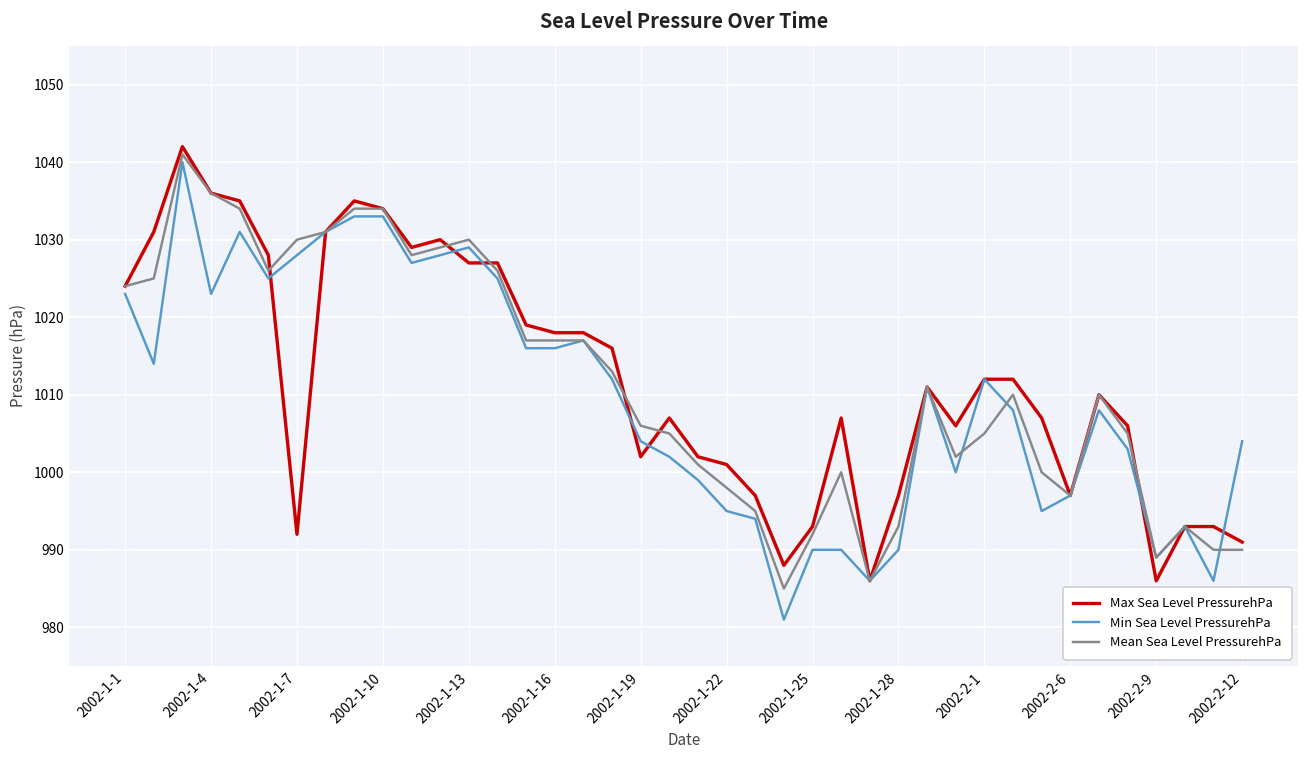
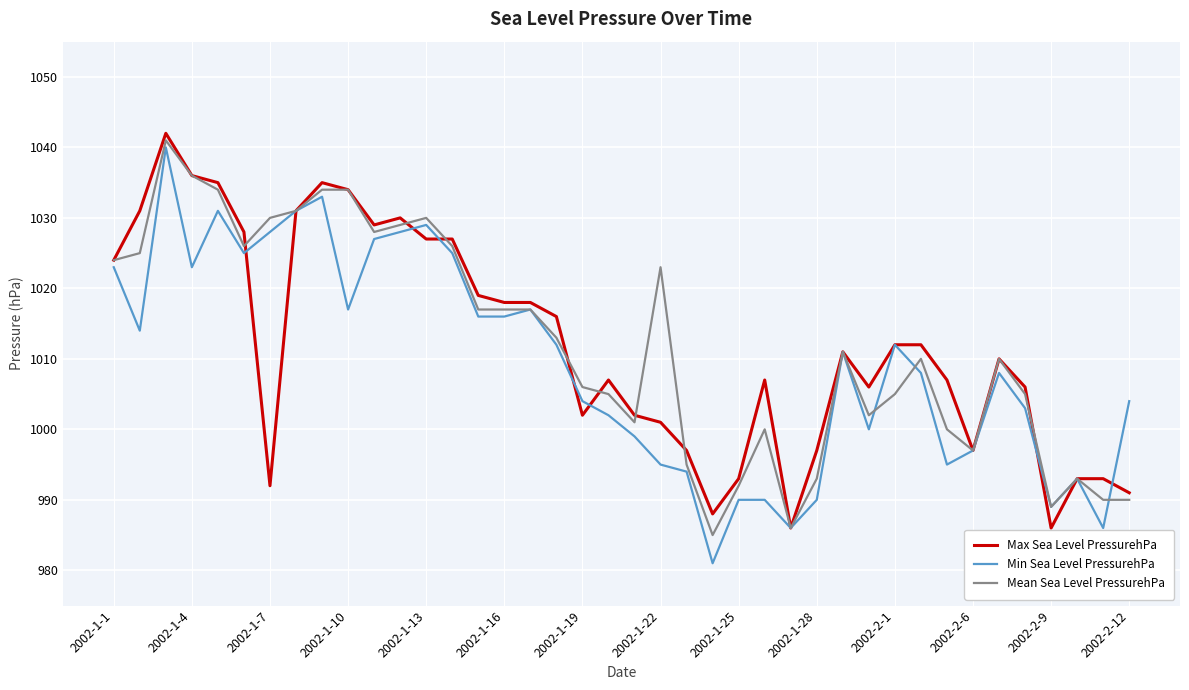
Min Sea Level PressurehPa, 2002-1-10: 1033 -> 1017
Mean Sea Level PressurehPa, 2002-1-22: 998 -> 1023
